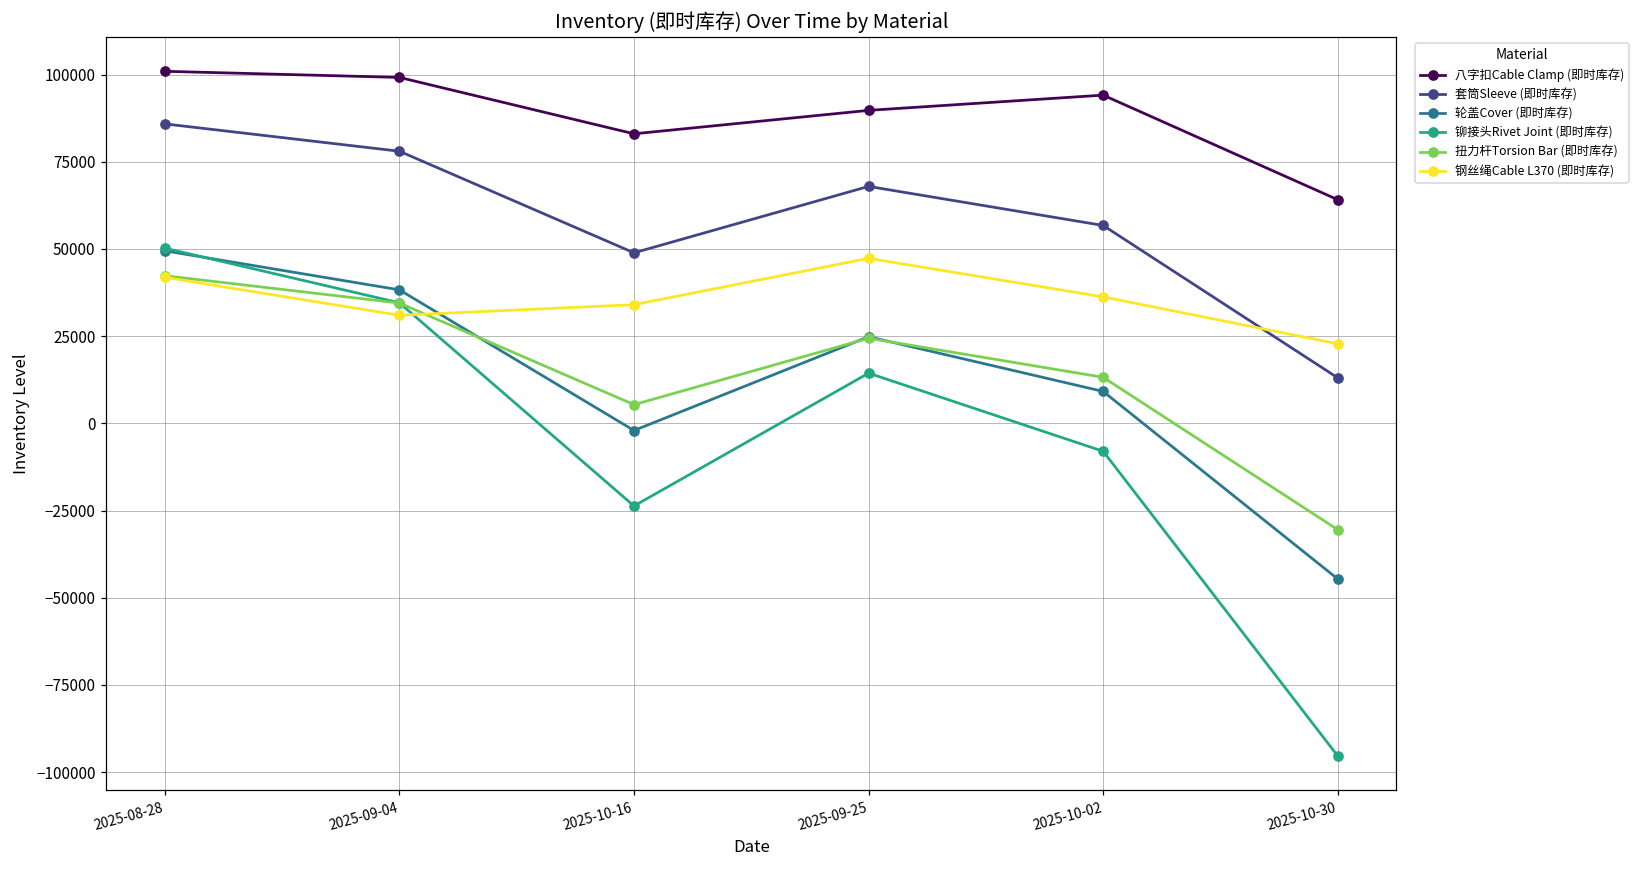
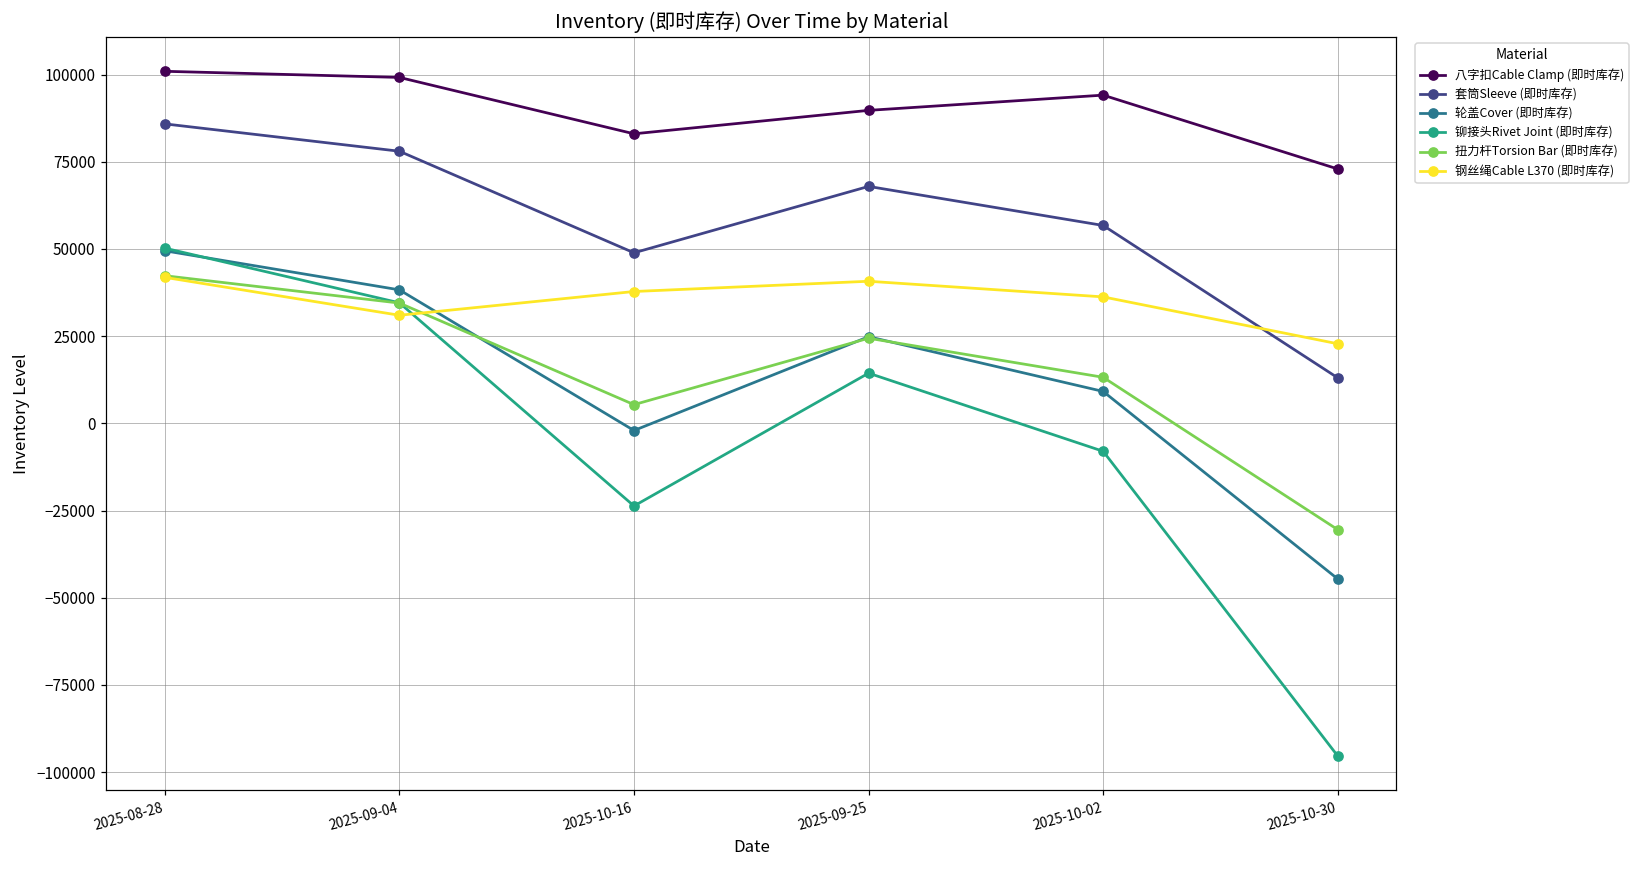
钢丝绳Cable L370 (即时库存), 2025-10-16: 34000 -> 38000
钢丝绳Cable L370 (即时库存), 2025-09-25: 47000 -> 41000
八字扣Cable Clamp (即时库存), 2025-10-30: 64000 -> 73000
